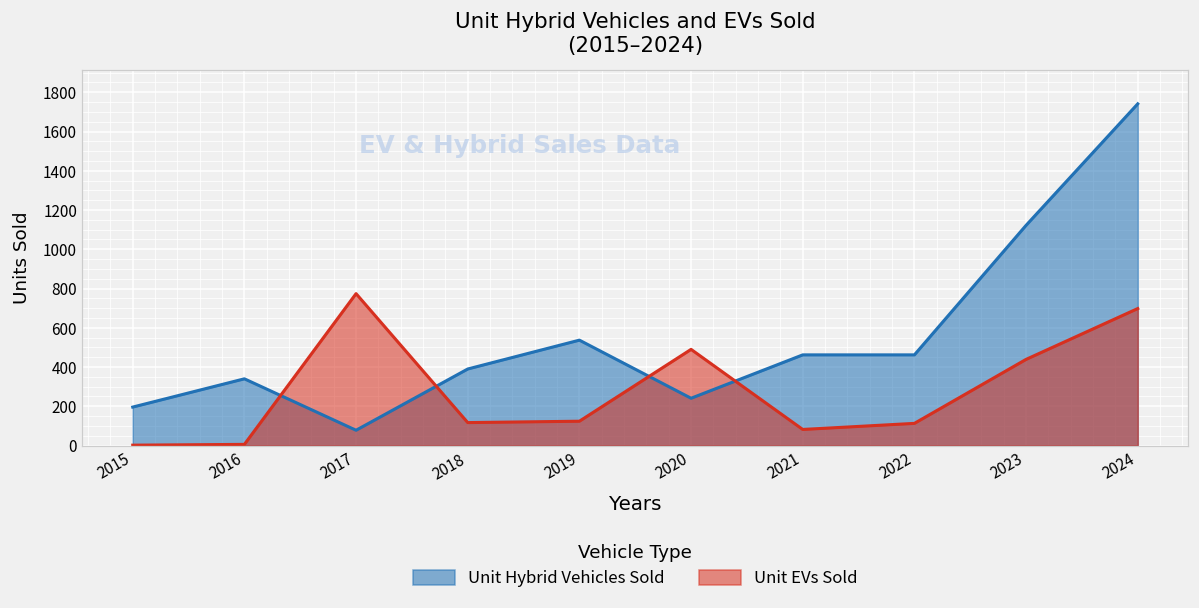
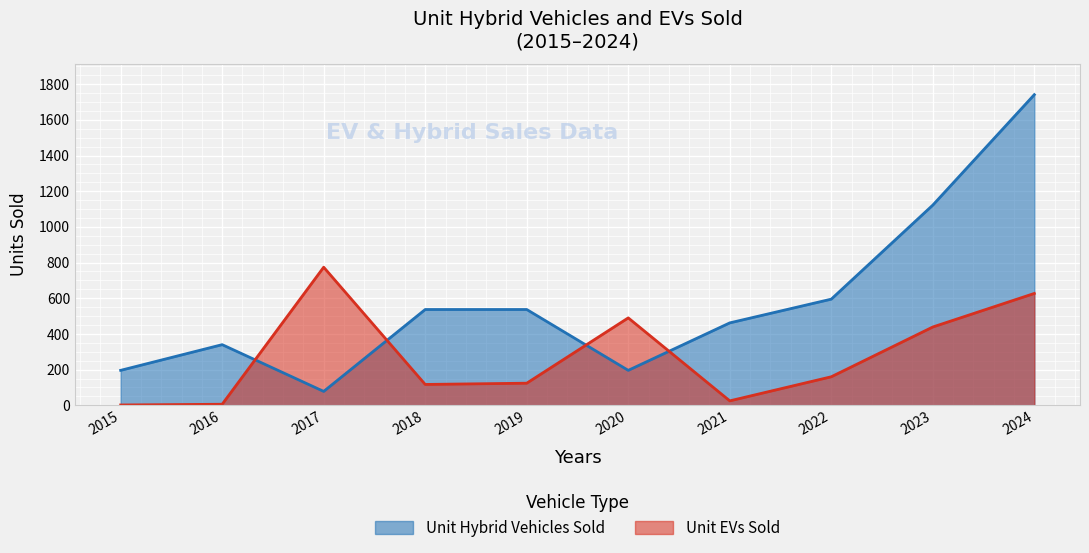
Unit Hybrid Vehicles Sold, 2018: 390 -> 540
Unit Hybrid Vehicles Sold, 2020: 240 -> 200
Unit EVs Sold, 2021: 80 -> 30
Unit Hybrid Vehicles Sold, 2022: 460 -> 600
Unit EVs Sold, 2022: 110 -> 160
Unit EVs Sold, 2024: 700 -> 630
